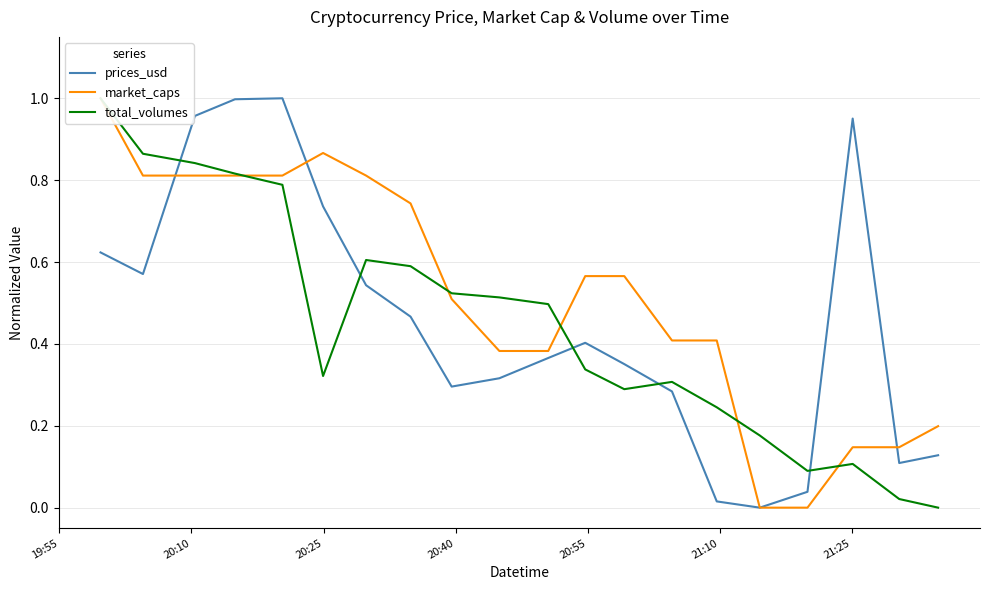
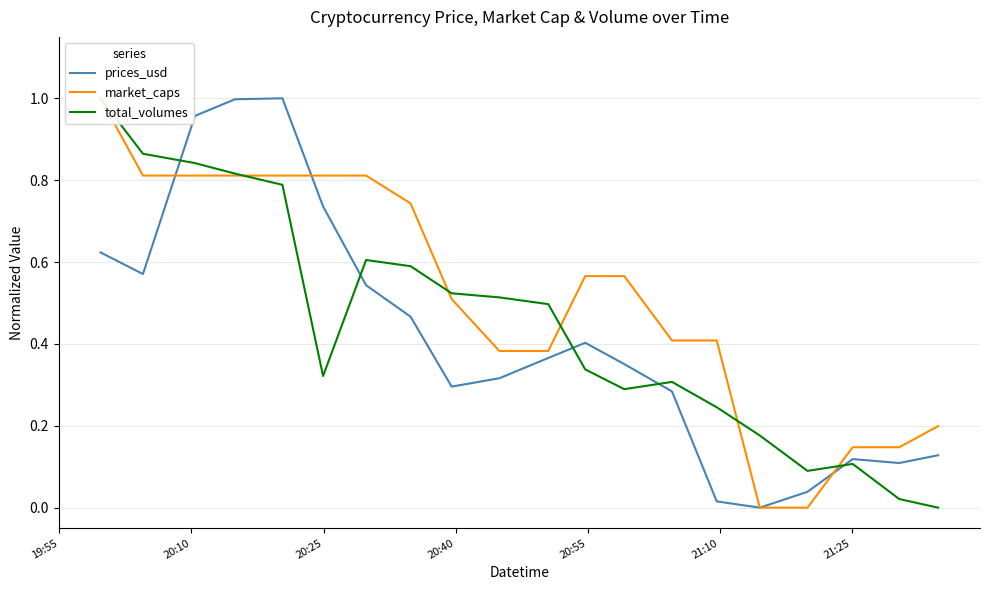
market_caps, 20:25: 0.87 -> 0.81
prices_usd, 21:25: 0.95 -> 0.12
